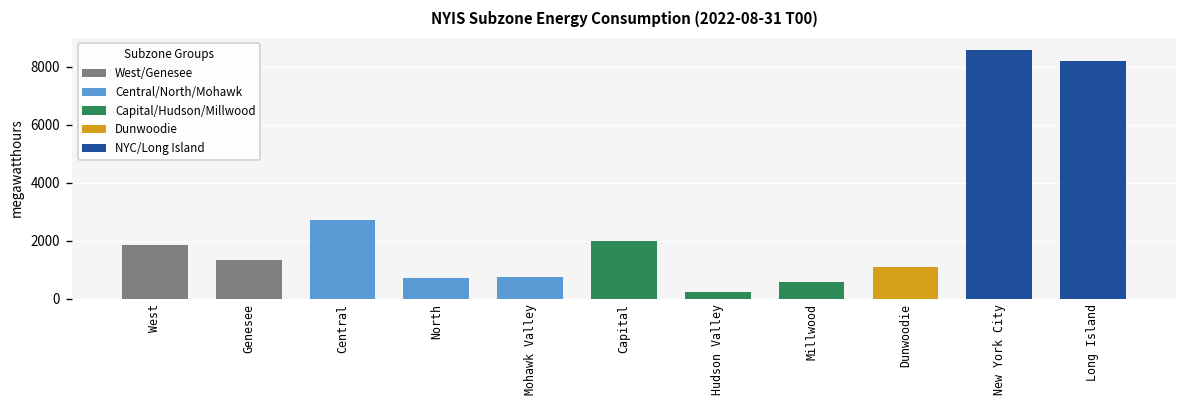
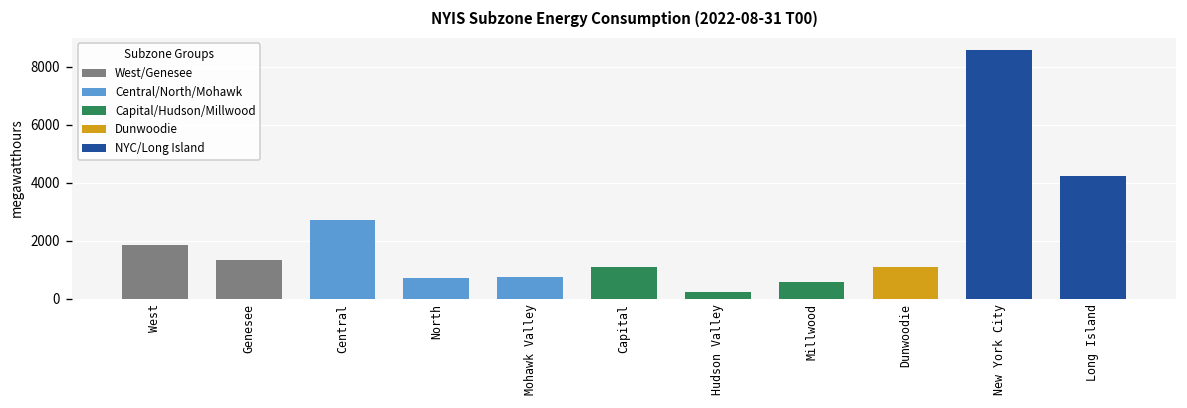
Capital: 2000 -> 1100
Long Island: 8200 -> 4200
